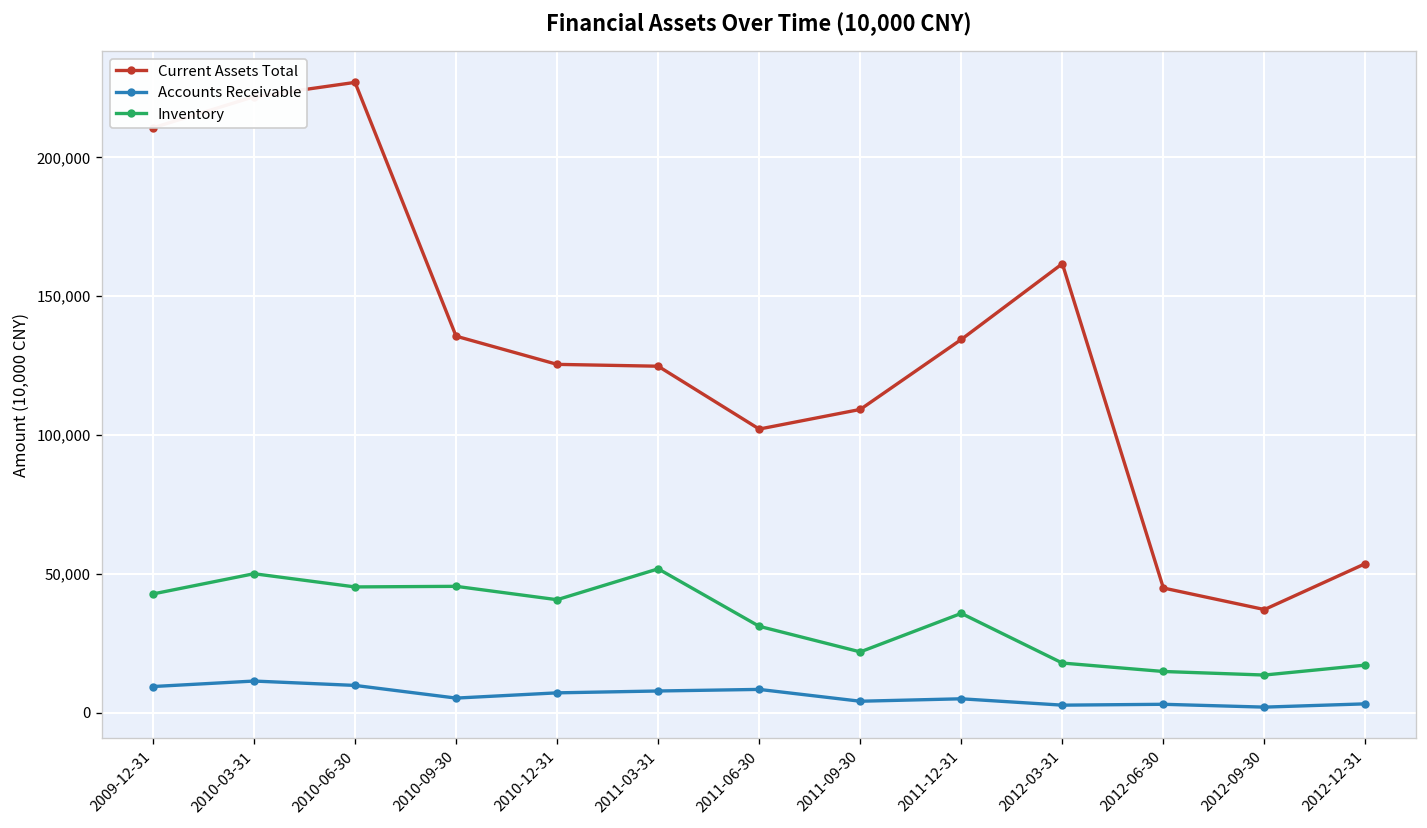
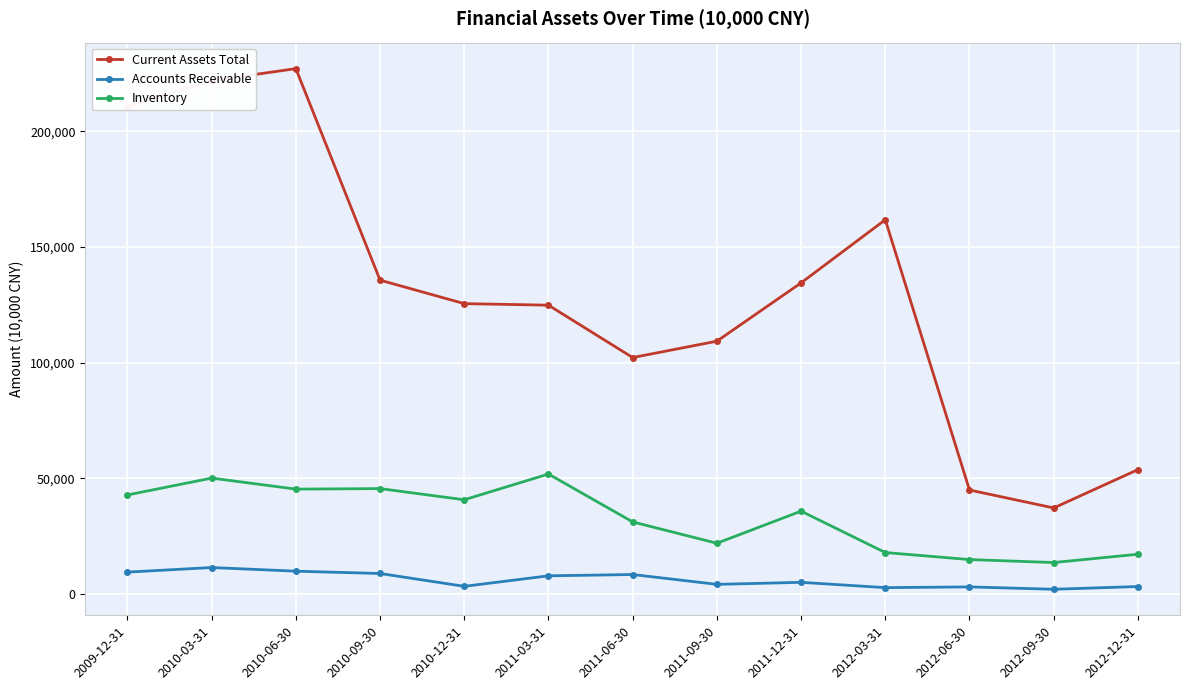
Accounts Receivable, 2010-09-30: 5,000 -> 9,000
Accounts Receivable, 2010-12-31: 7,000 -> 3,000
